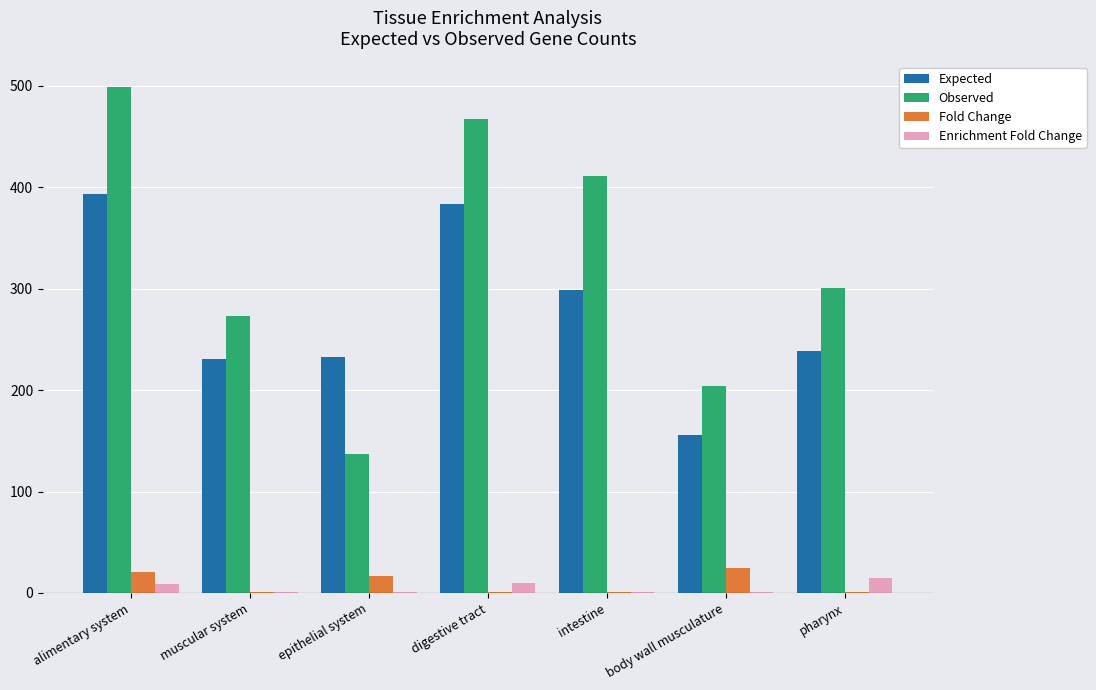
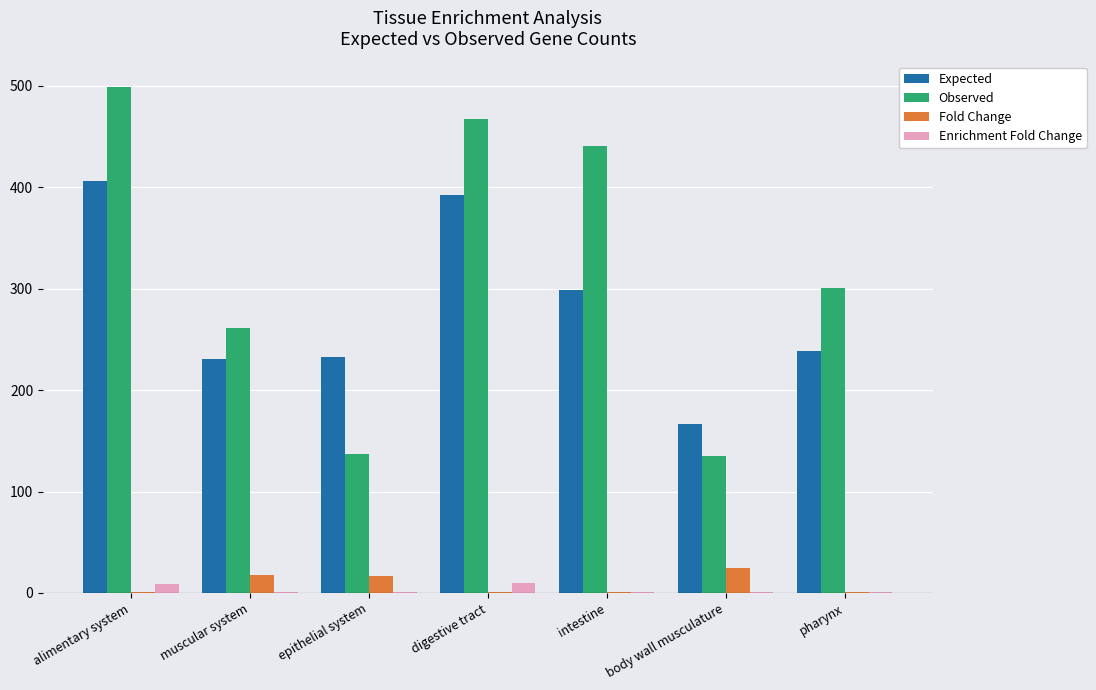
Expected, alimentary system: 393 -> 406
Fold Change, alimentary system: 21 -> 1
Observed, muscular system: 273 -> 261
Fold Change, muscular system: 1 -> 18
Expected, digestive tract: 384 -> 392
Observed, intestine: 411 -> 441
Expected, body wall musculature: 155 -> 166
Observed, body wall musculature: 204 -> 135
Enrichment Fold Change, pharynx: 15 -> 1
